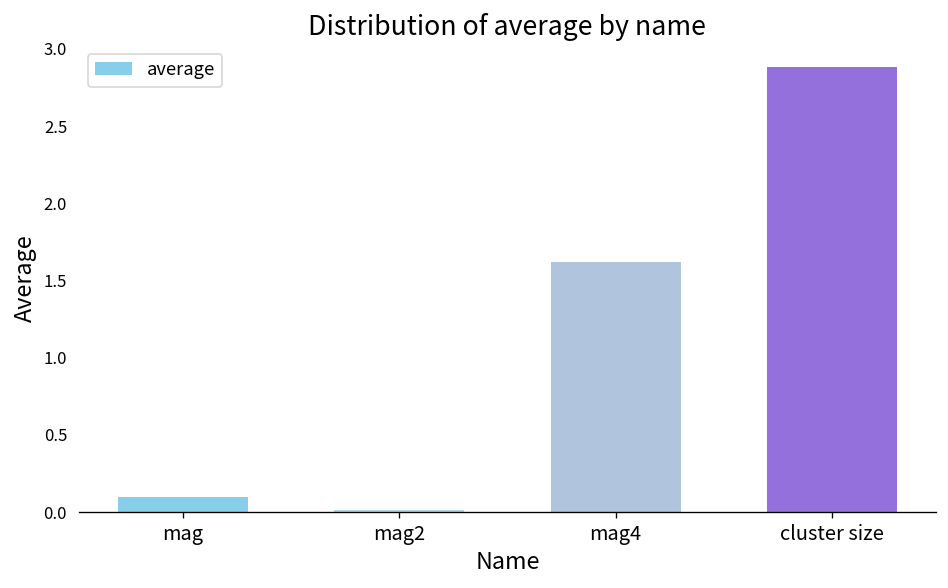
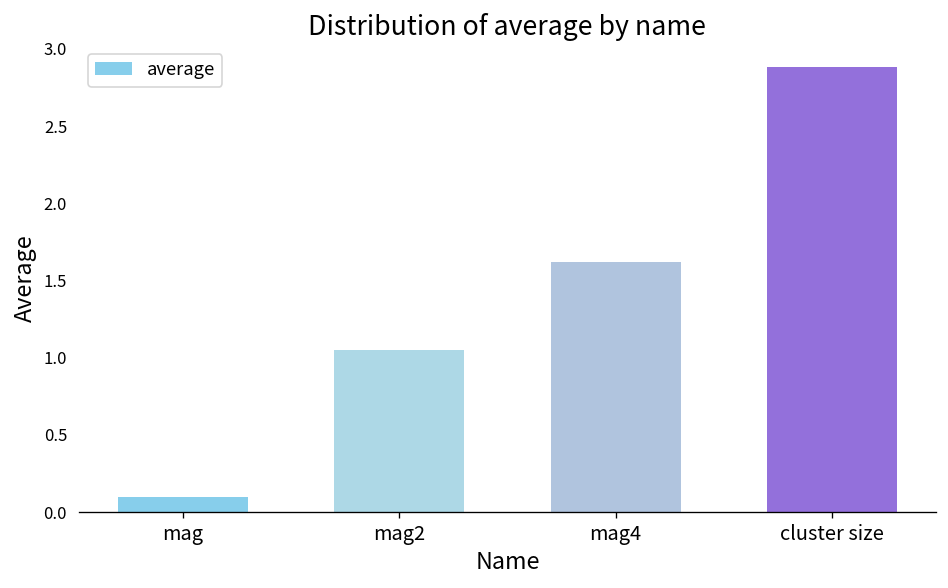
mag2: 0.01 -> 1.05
